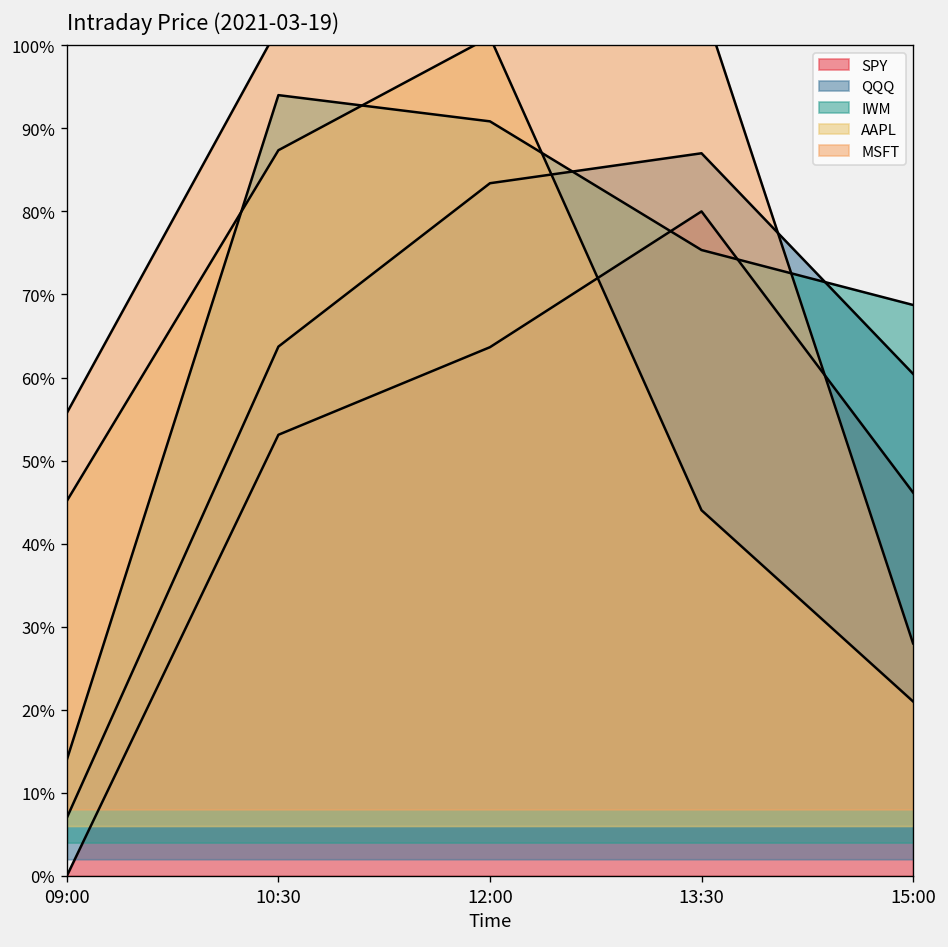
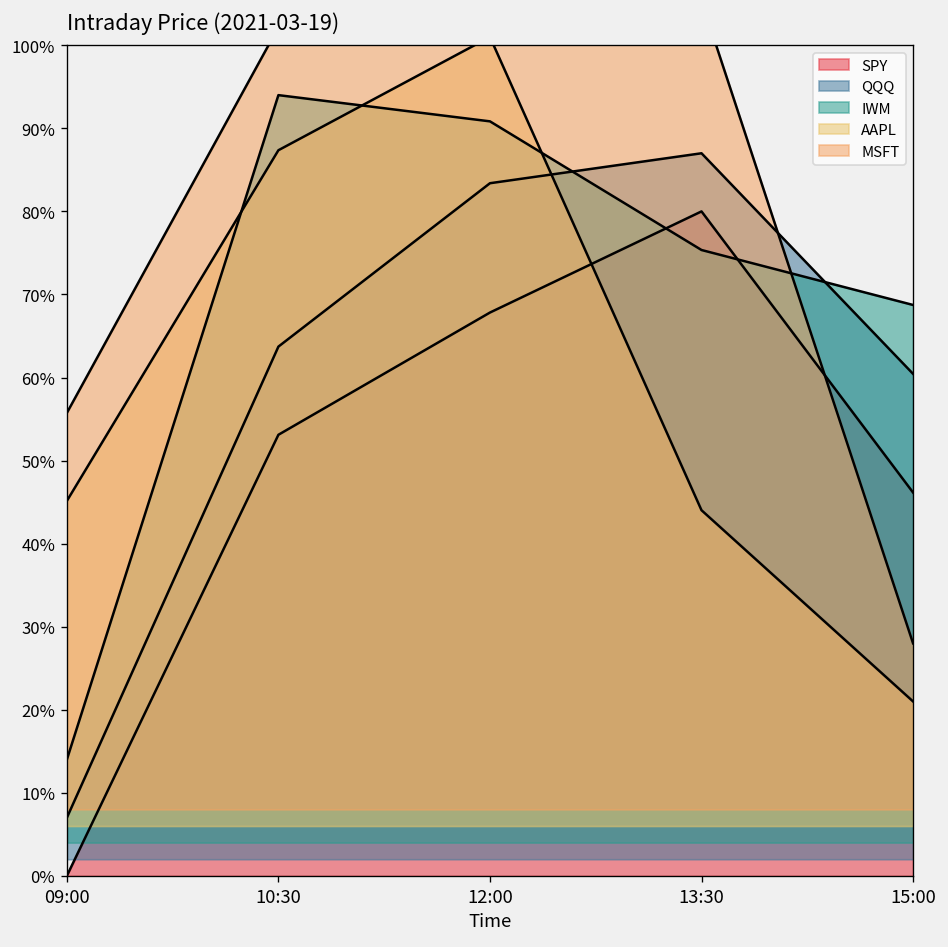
SPY, 12:00: 64% -> 68%
